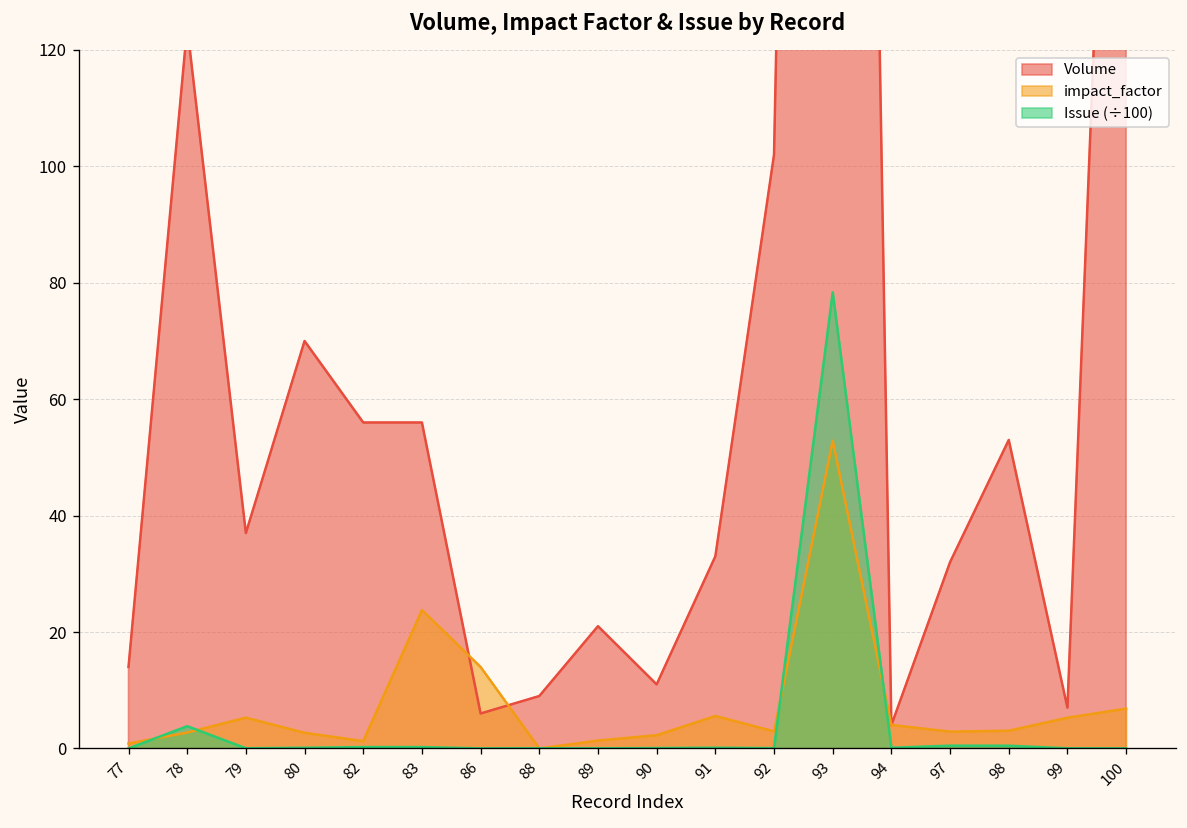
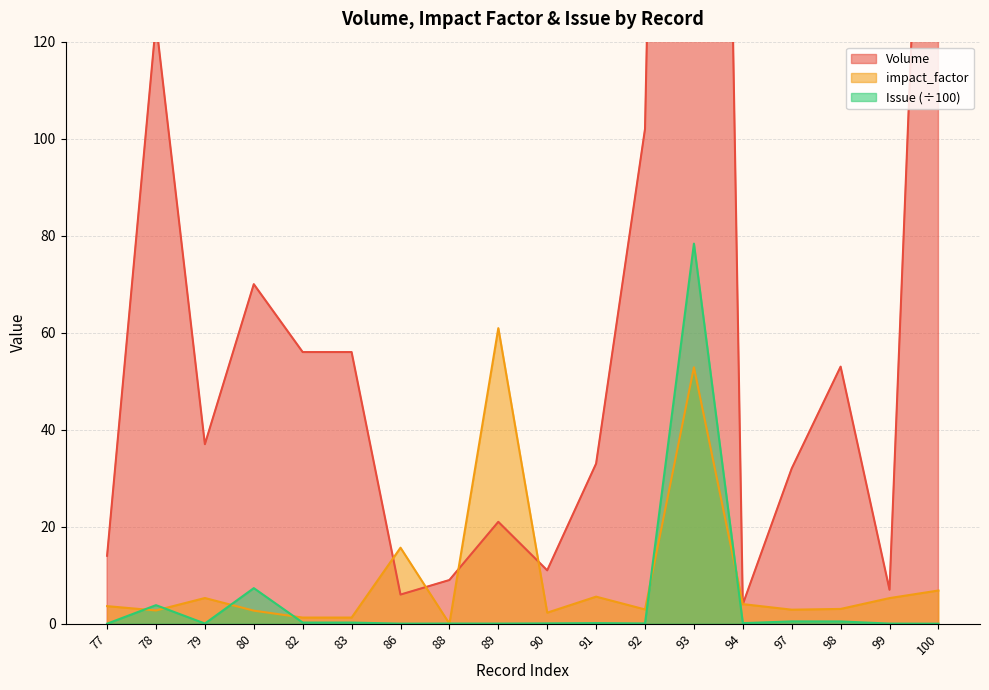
impact_factor, 77: 1 -> 4
Issue (÷100), 80: 0 -> 7
impact_factor, 83: 24 -> 1
impact_factor, 86: 14 -> 16
impact_factor, 89: 1 -> 61
